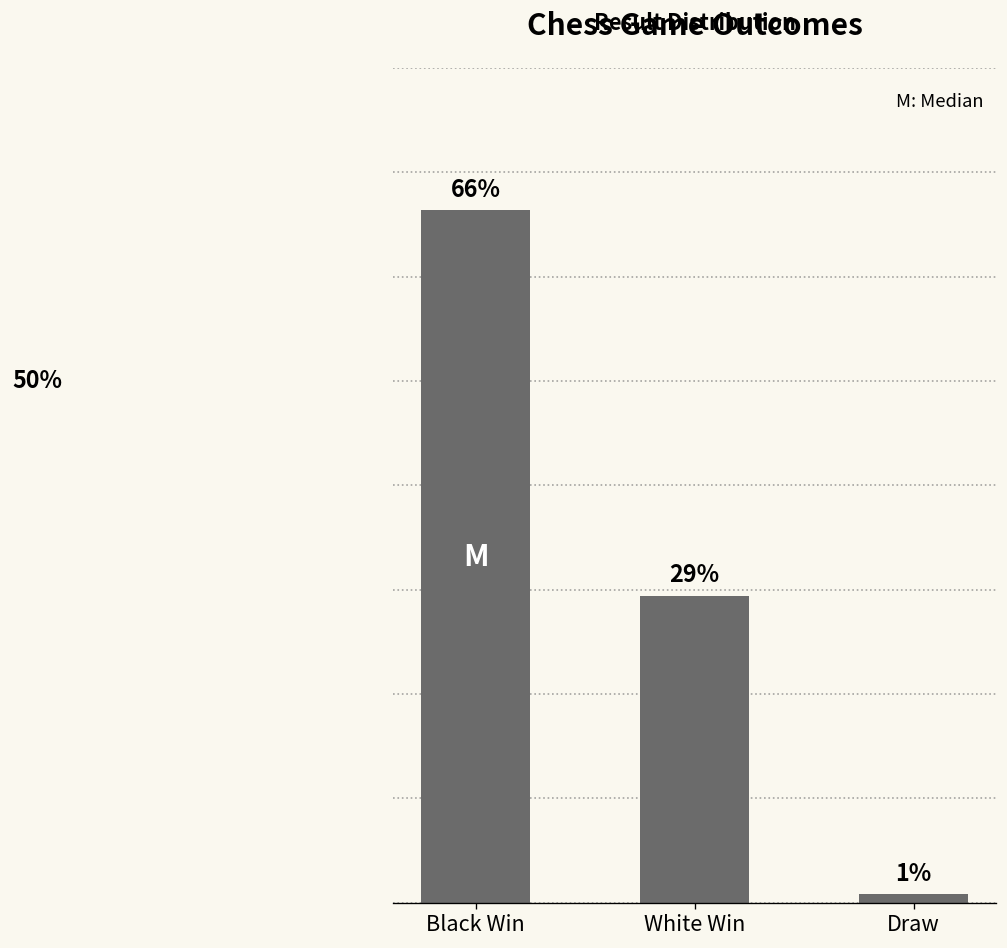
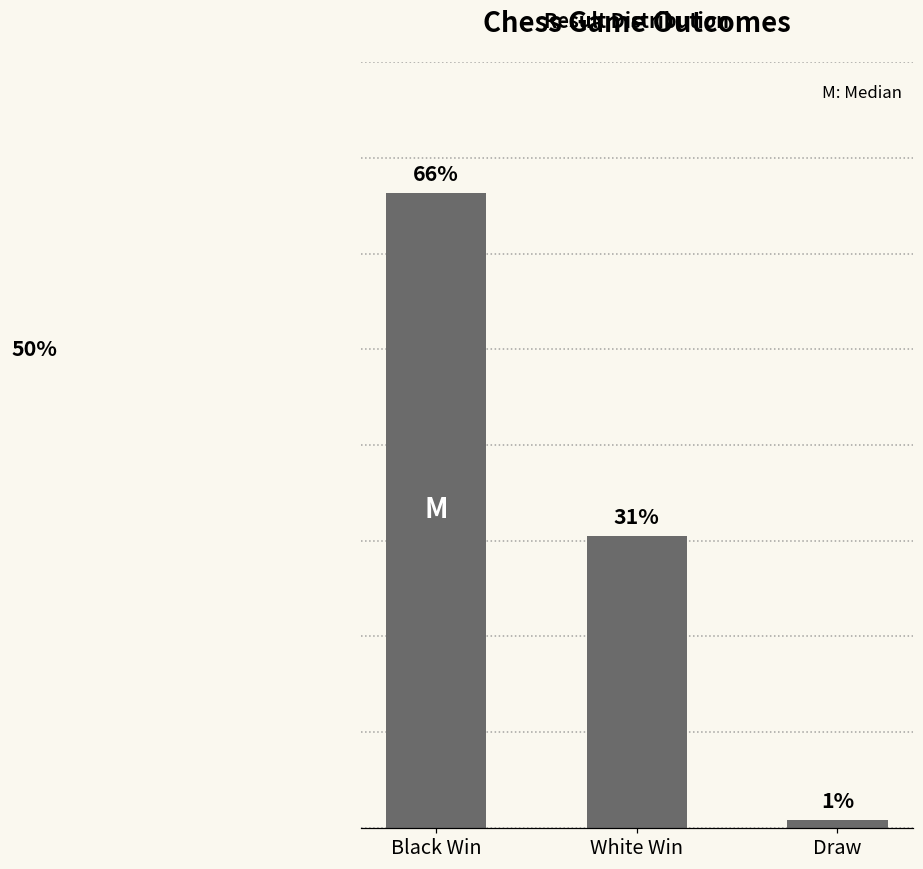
White Win: 29% -> 31%
